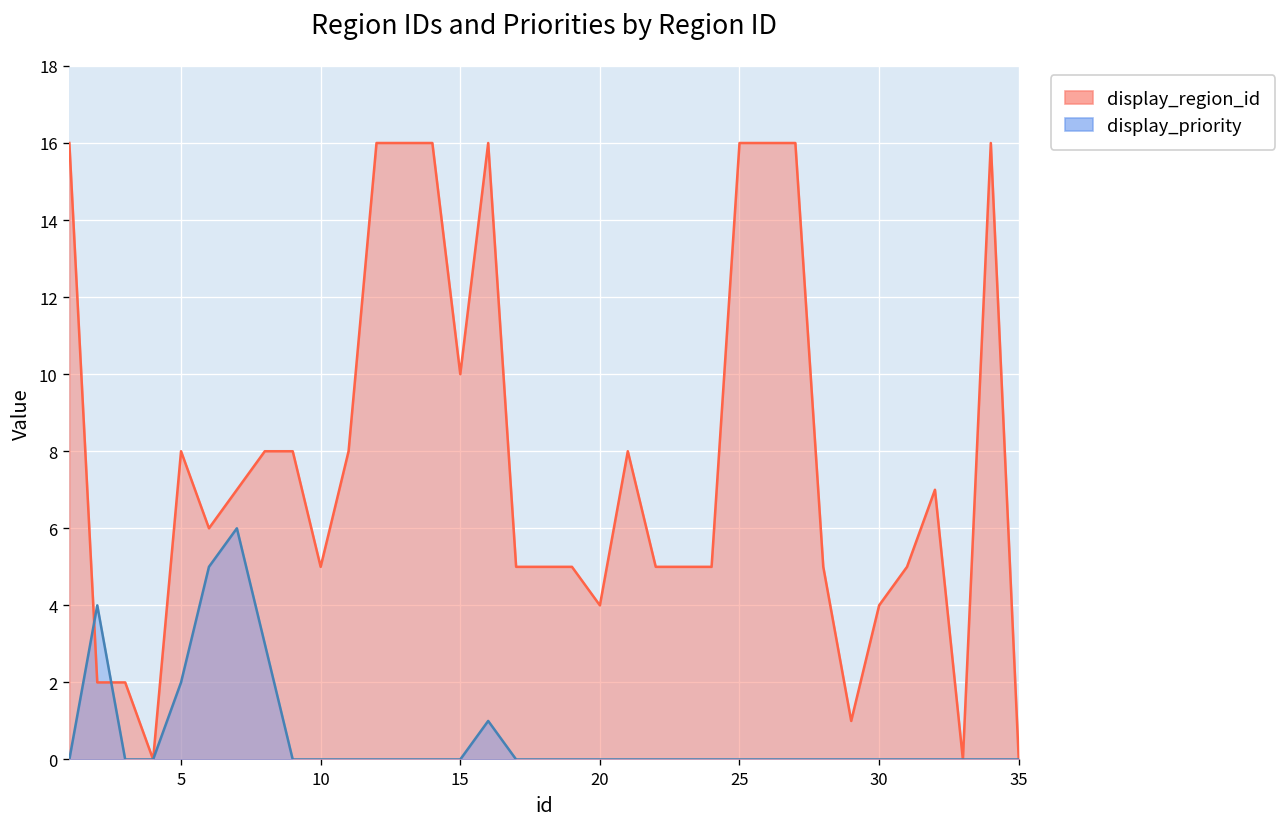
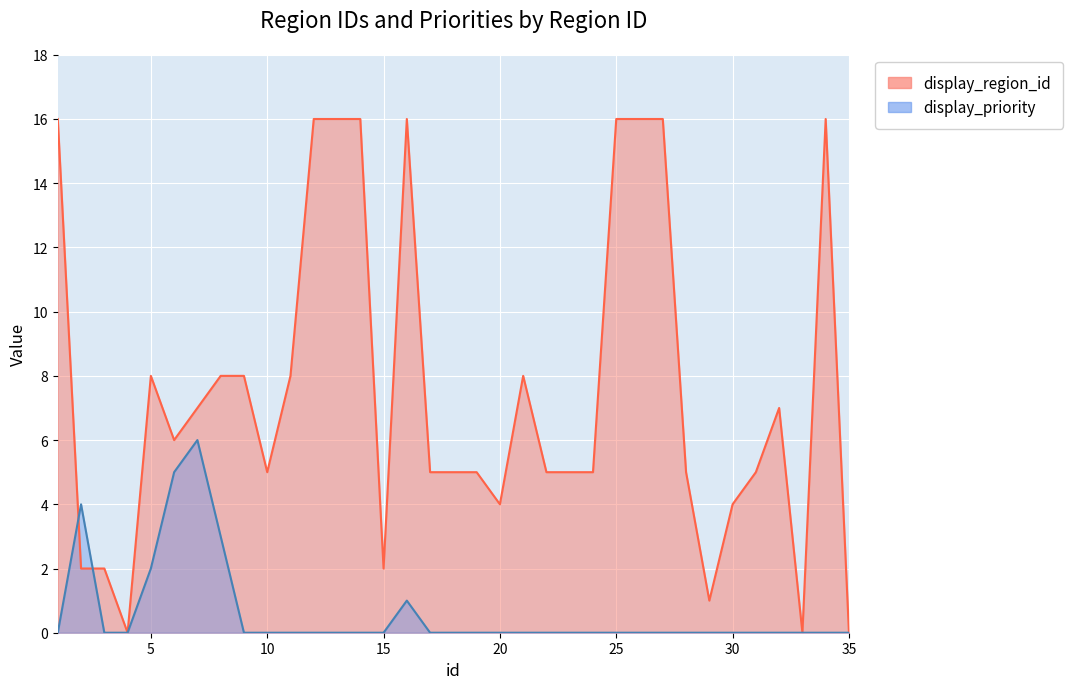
display_region_id, 15: 10 -> 2
